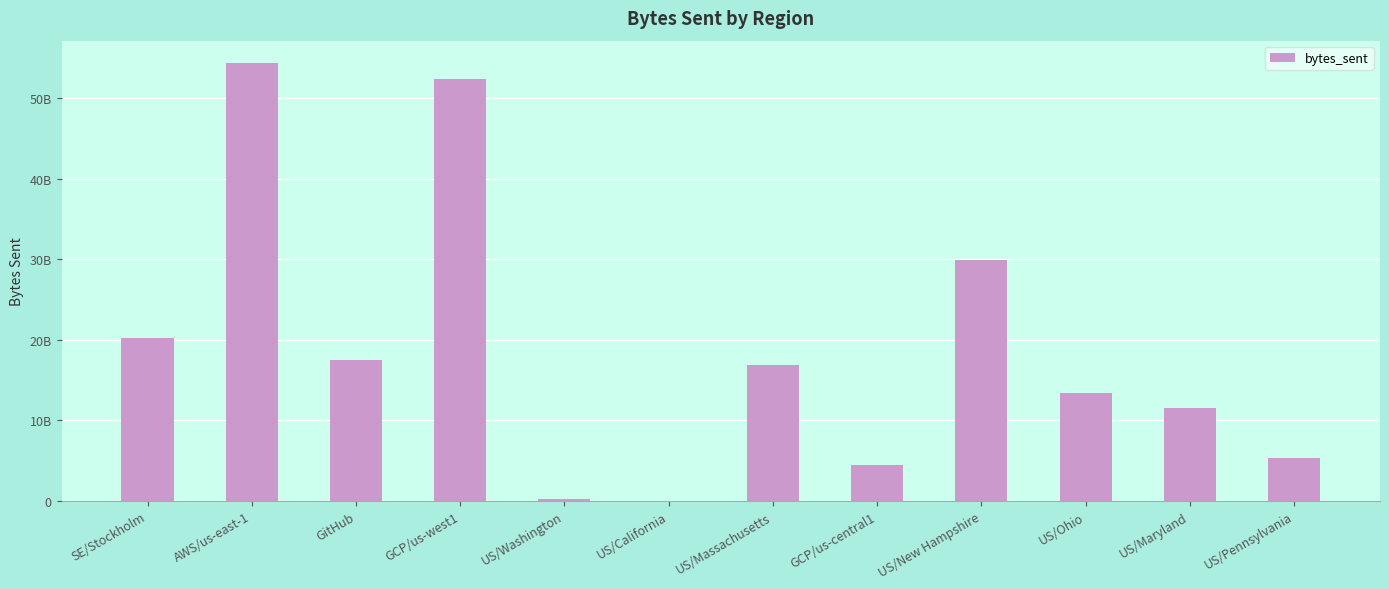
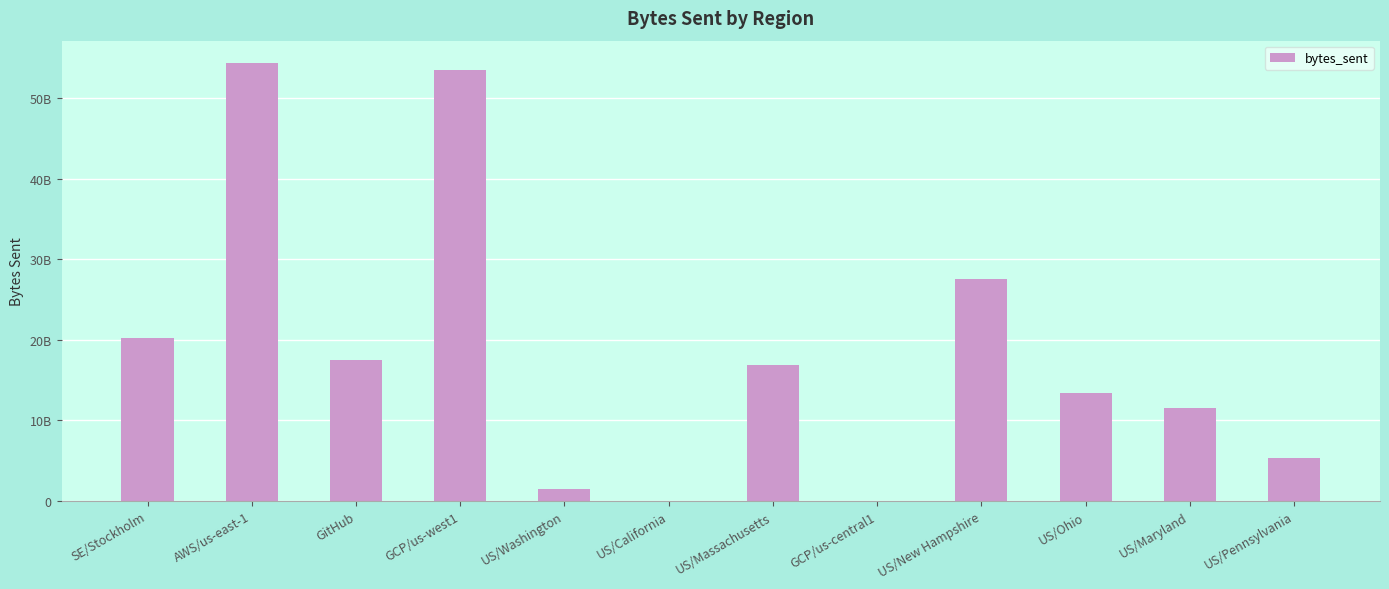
GCP/us-west1: 52000000000 -> 53000000000
US/Washington: 0 -> 2000000000
GCP/us-central1: 4000000000 -> 0
US/New Hampshire: 30000000000 -> 28000000000
